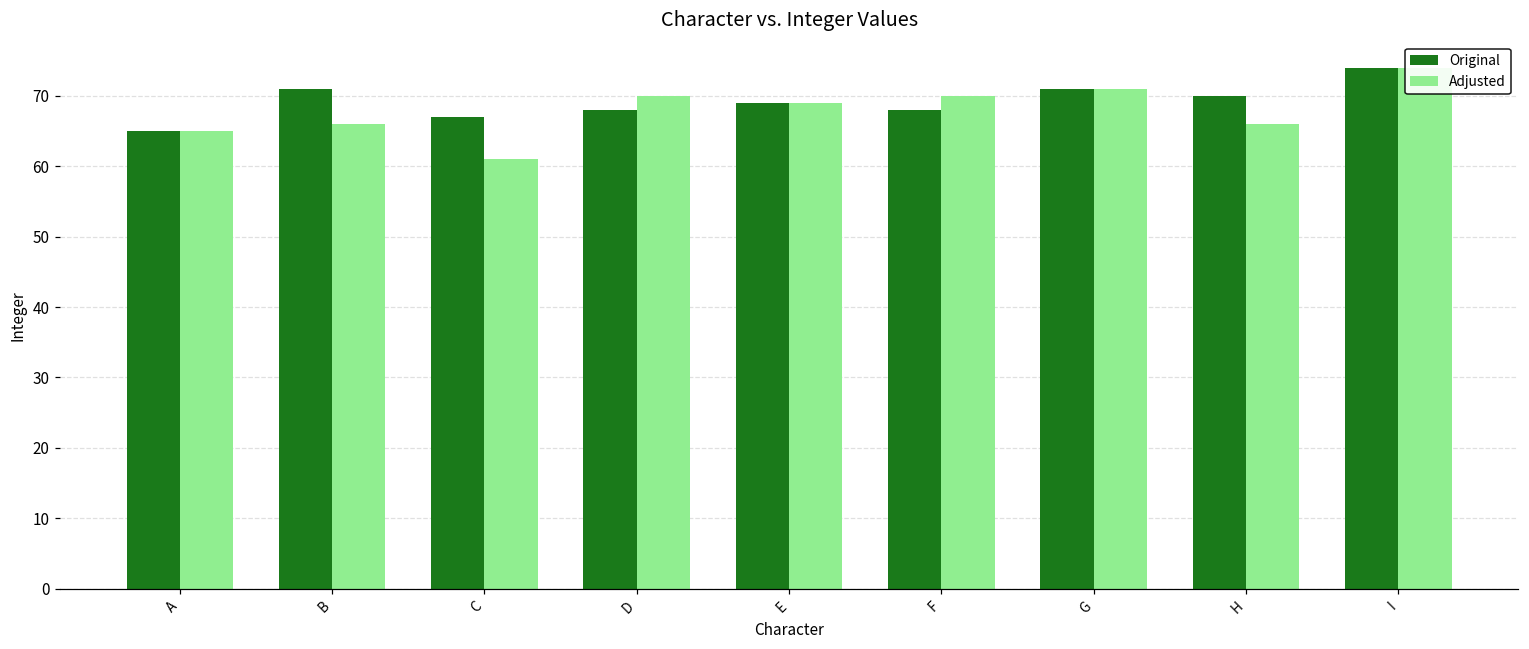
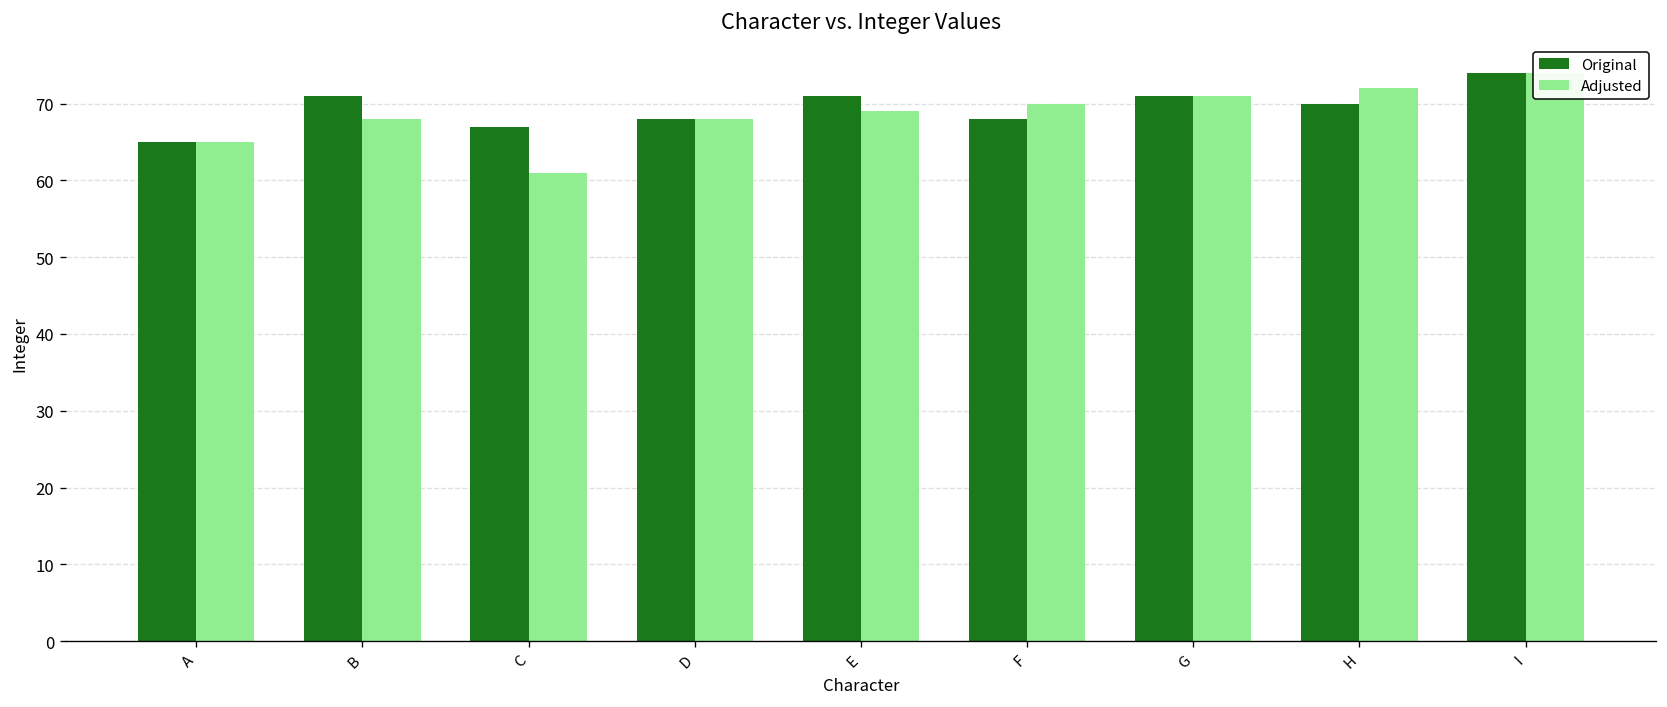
Adjusted, B: 66 -> 68
Adjusted, D: 70 -> 68
Original, E: 69 -> 71
Adjusted, H: 66 -> 72
